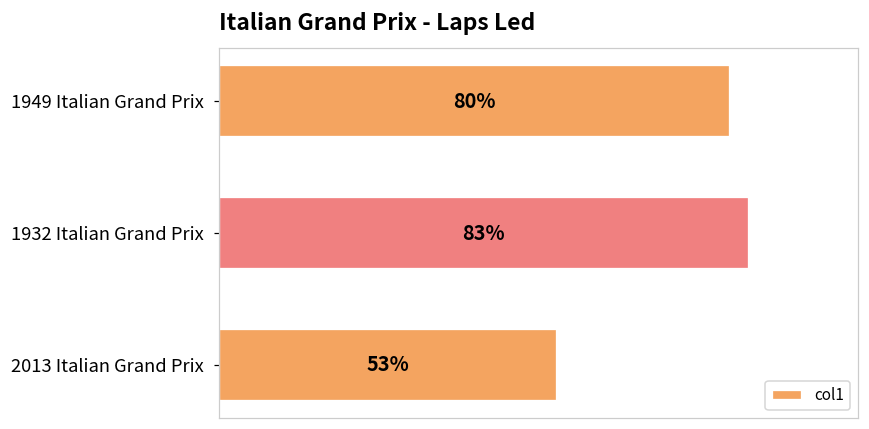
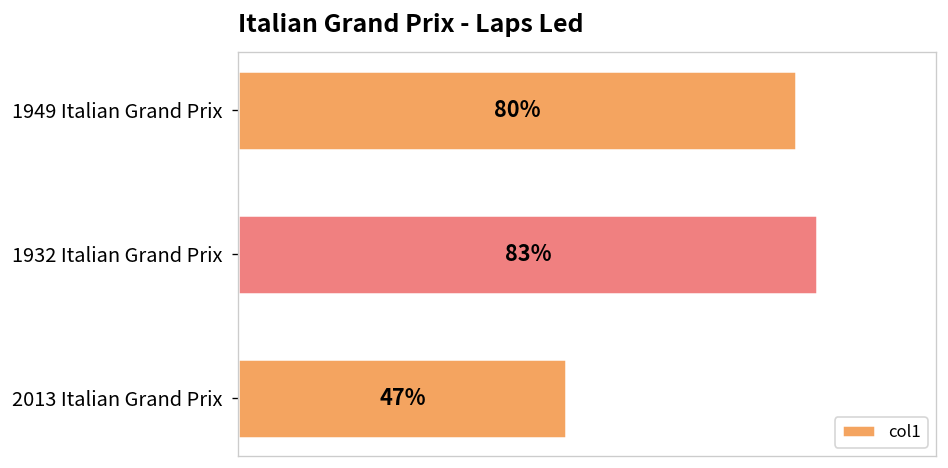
2013 Italian Grand Prix: 53% -> 47%
